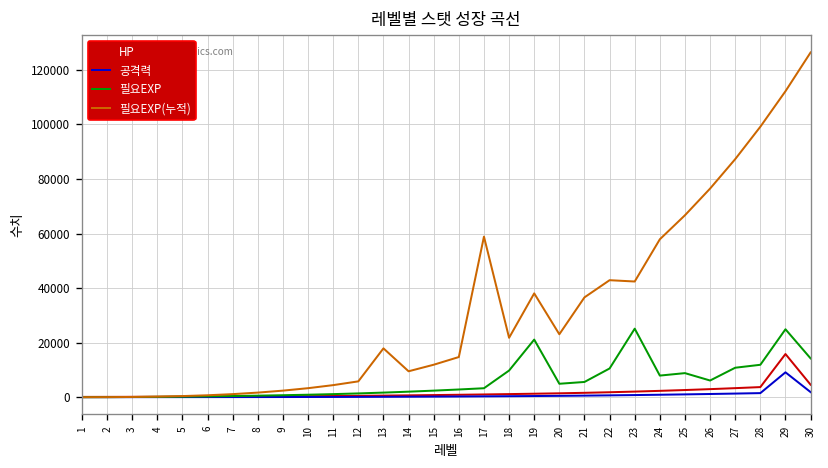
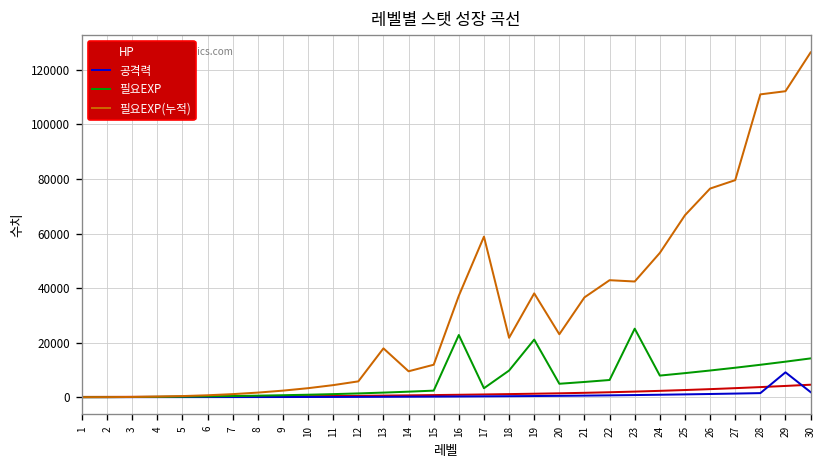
필요EXP, 16: 3000 -> 23000
필요EXP(누적), 16: 15000 -> 37000
필요EXP, 22: 11000 -> 6000
필요EXP(누적), 24: 58000 -> 53000
필요EXP, 26: 6000 -> 10000
필요EXP(누적), 27: 87000 -> 80000
필요EXP(누적), 28: 99000 -> 111000
HP, 29: 16000 -> 4000
필요EXP, 29: 25000 -> 13000
